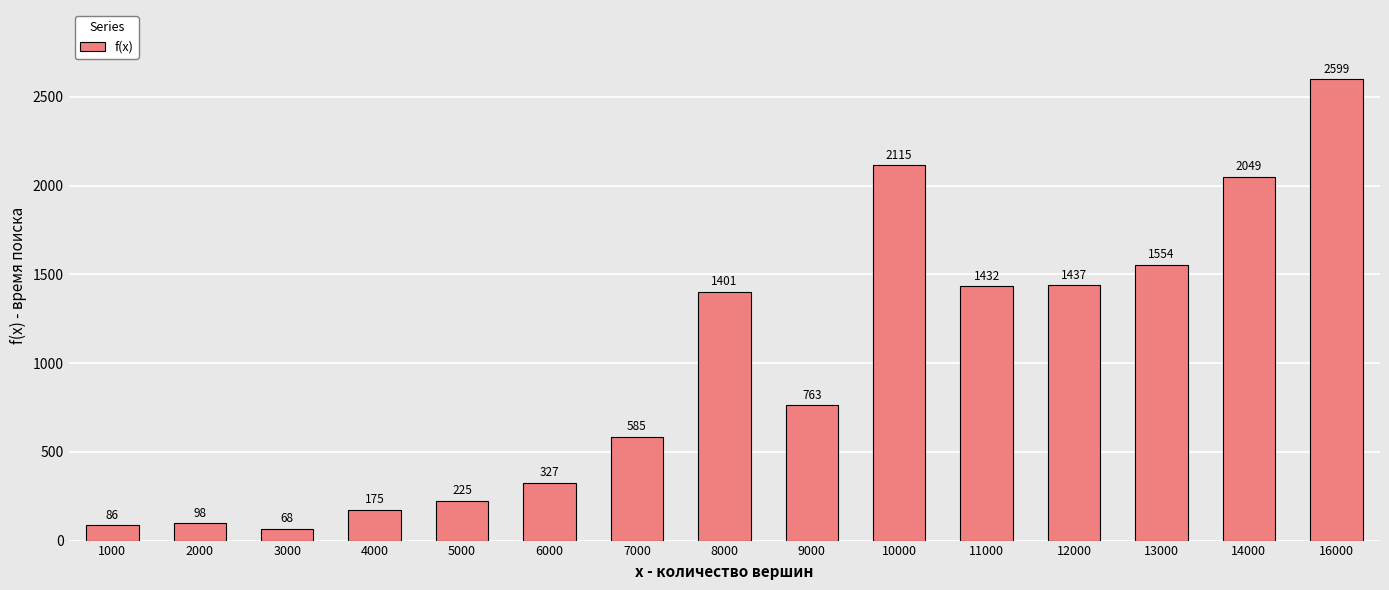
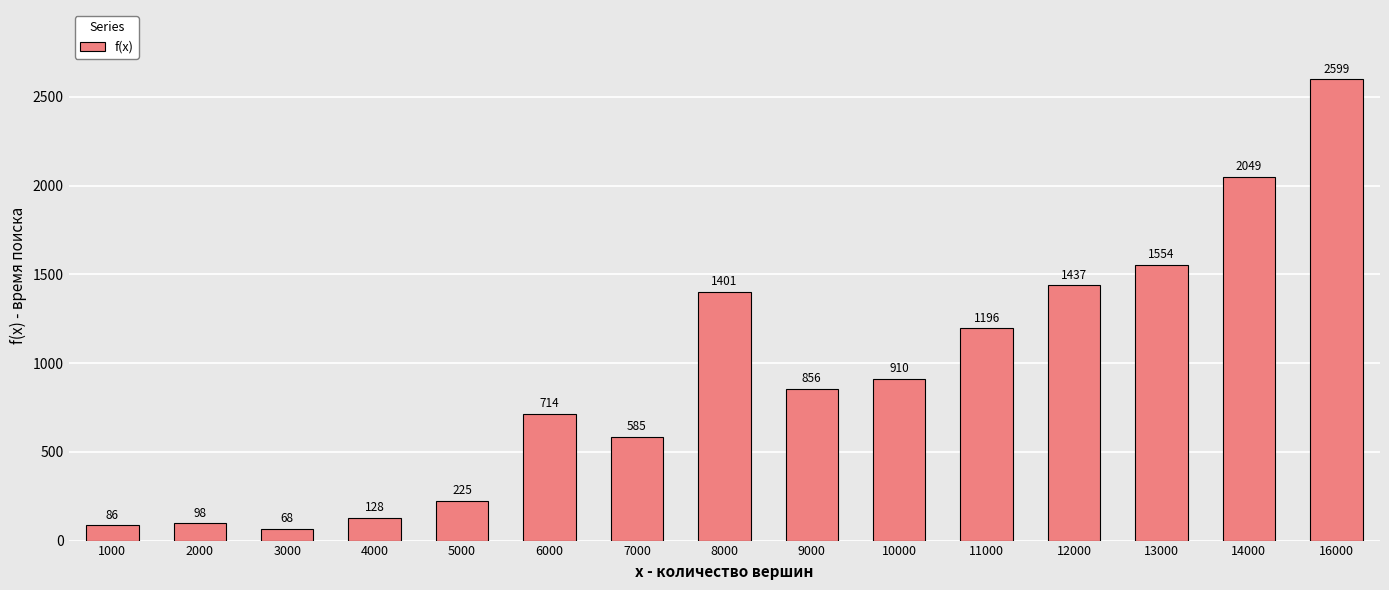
4000: 175 -> 128
6000: 327 -> 714
9000: 763 -> 856
10000: 2115 -> 910
11000: 1432 -> 1196
